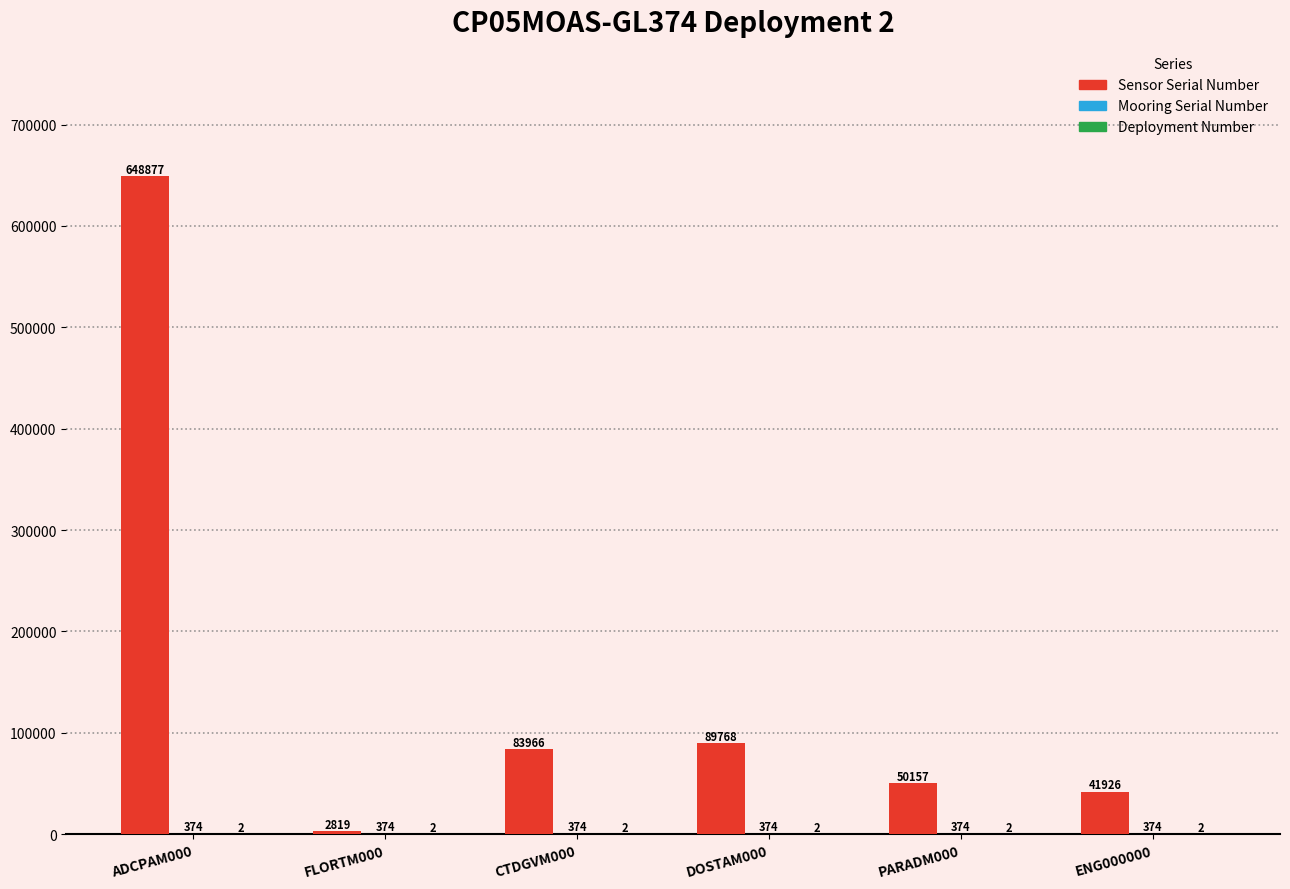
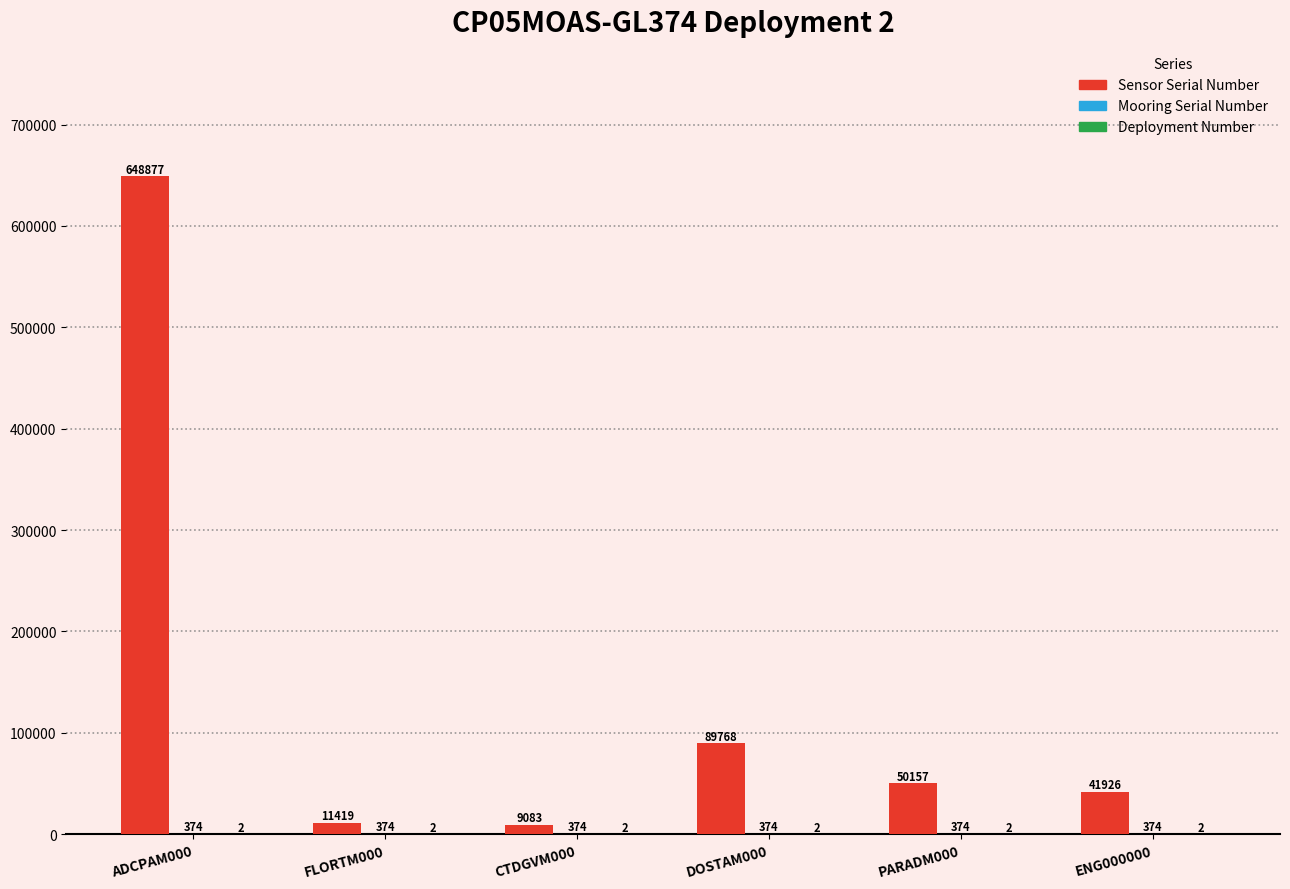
Sensor Serial Number, FLORTM000: 2819 -> 11419
Sensor Serial Number, CTDGVM000: 83966 -> 9083
